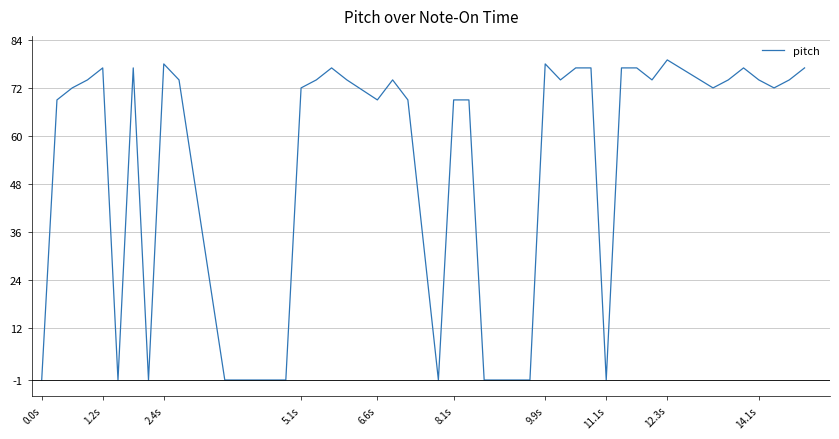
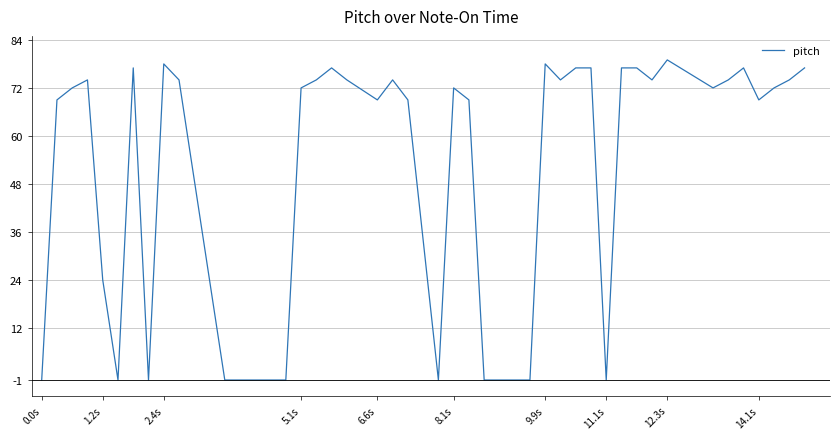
1.2s: 77 -> 24
8.1s: 69 -> 72
14.1s: 74 -> 69
